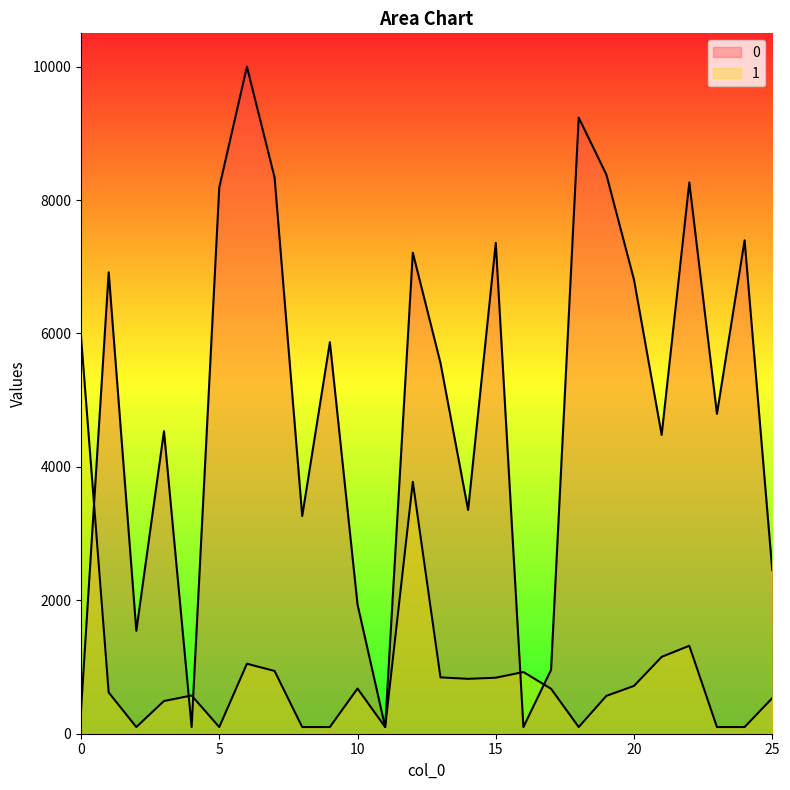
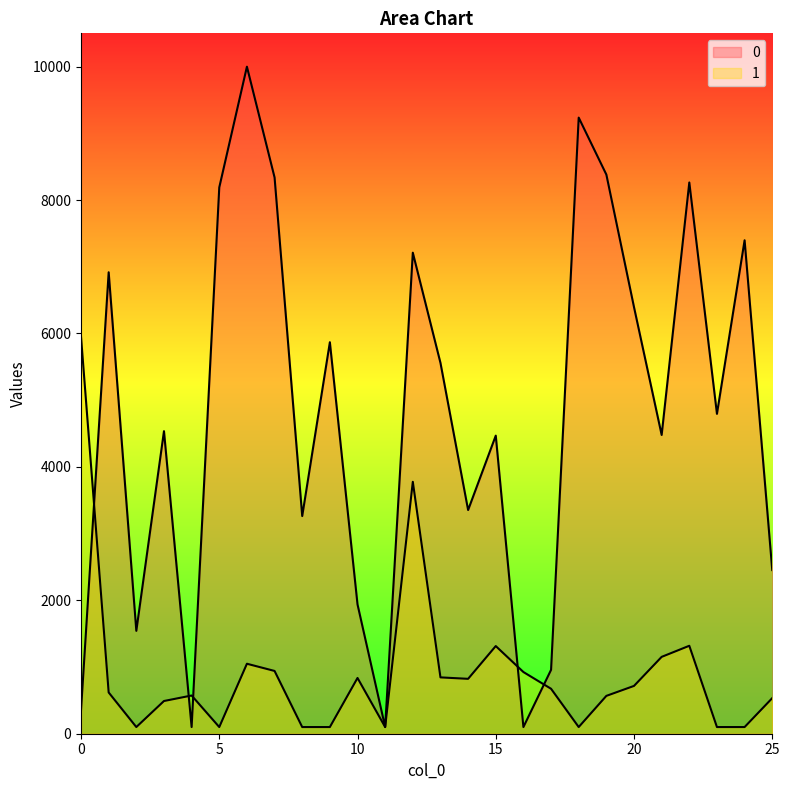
1, 10: 700 -> 800
0, 15: 7400 -> 4500
1, 15: 800 -> 1300
0, 20: 6800 -> 6400
